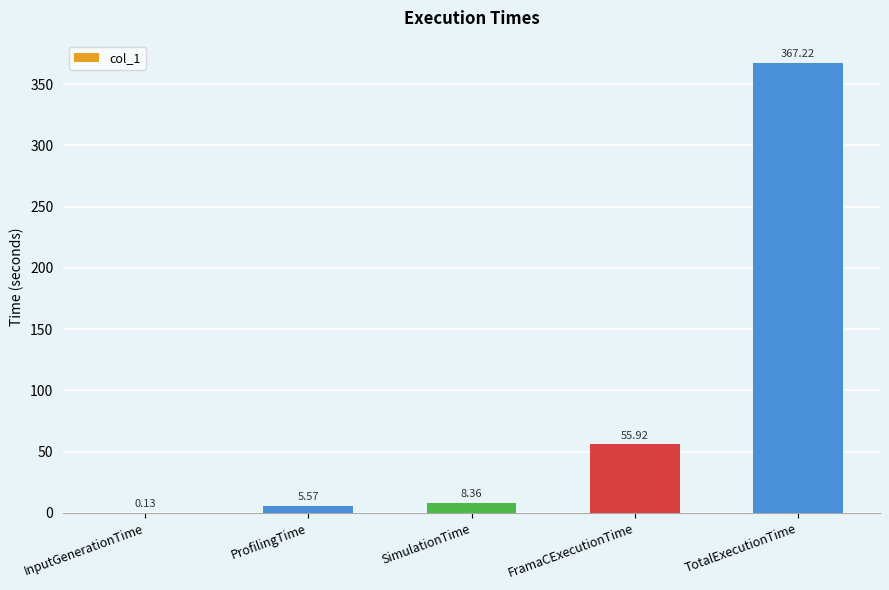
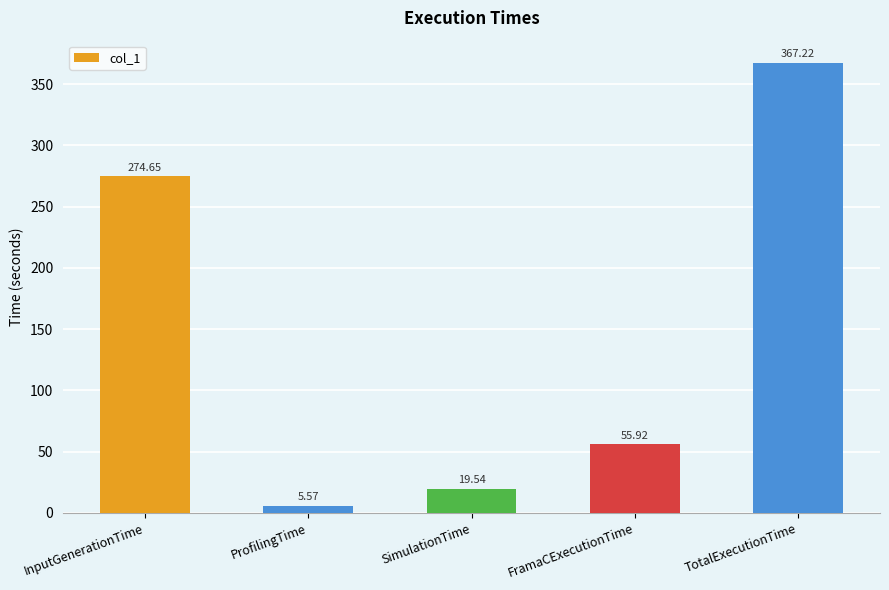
InputGenerationTime: 0.13 -> 274.65
SimulationTime: 8.36 -> 19.54
